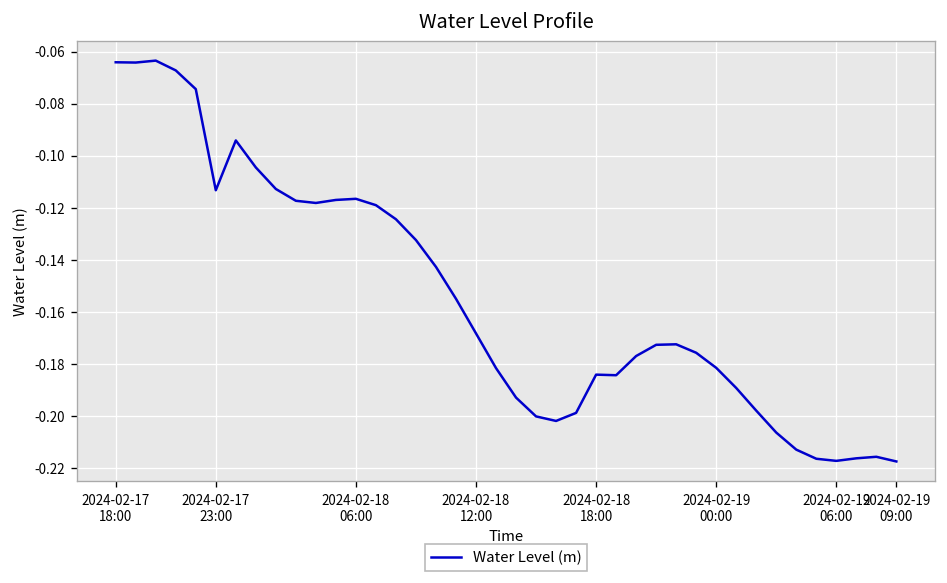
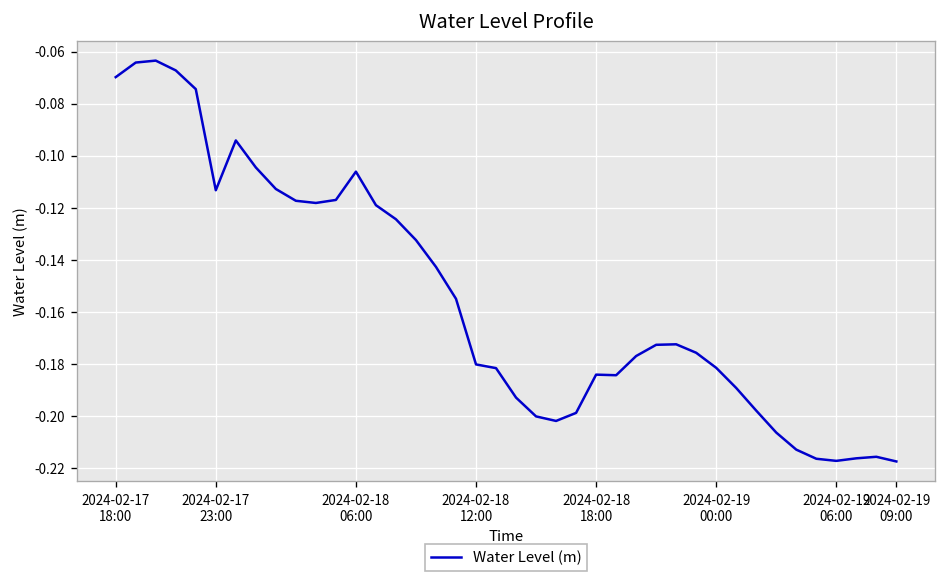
2024-02-17 18:00: -0.064 -> -0.070
2024-02-18 06:00: -0.117 -> -0.106
2024-02-18 12:00: -0.168 -> -0.180
